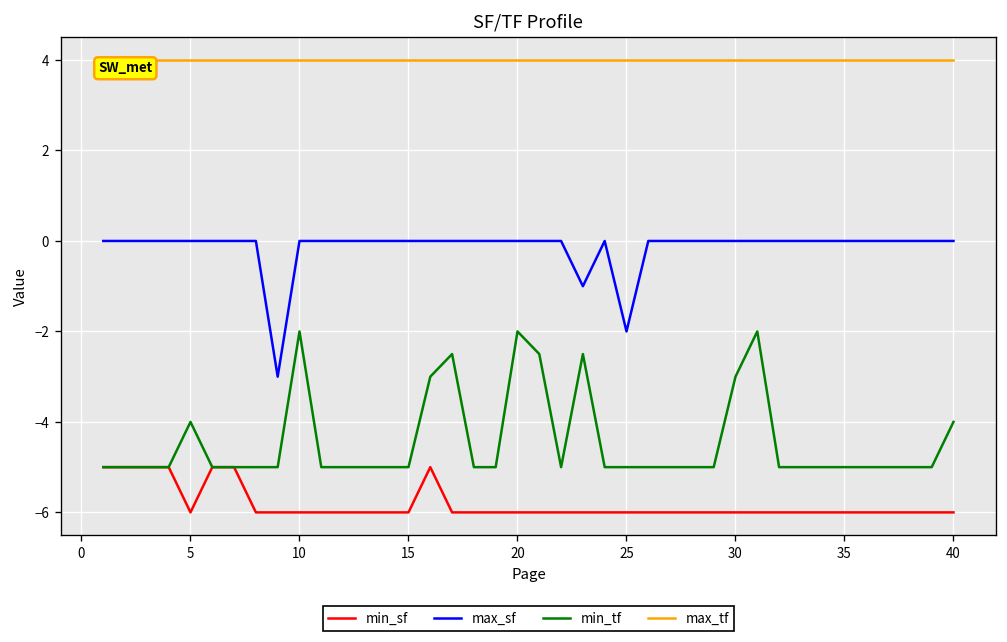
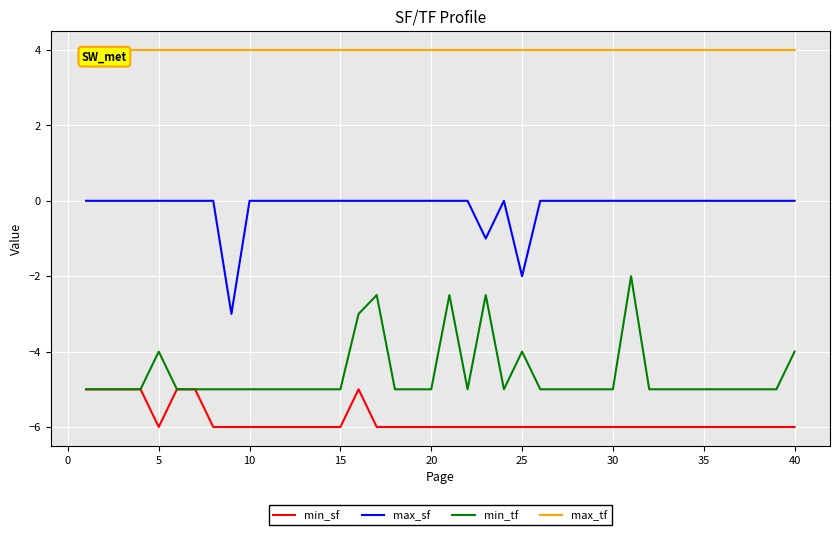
min_tf, 10: -2 -> -5
min_tf, 20: -2 -> -5
min_tf, 25: -5 -> -4
min_tf, 30: -3 -> -5
